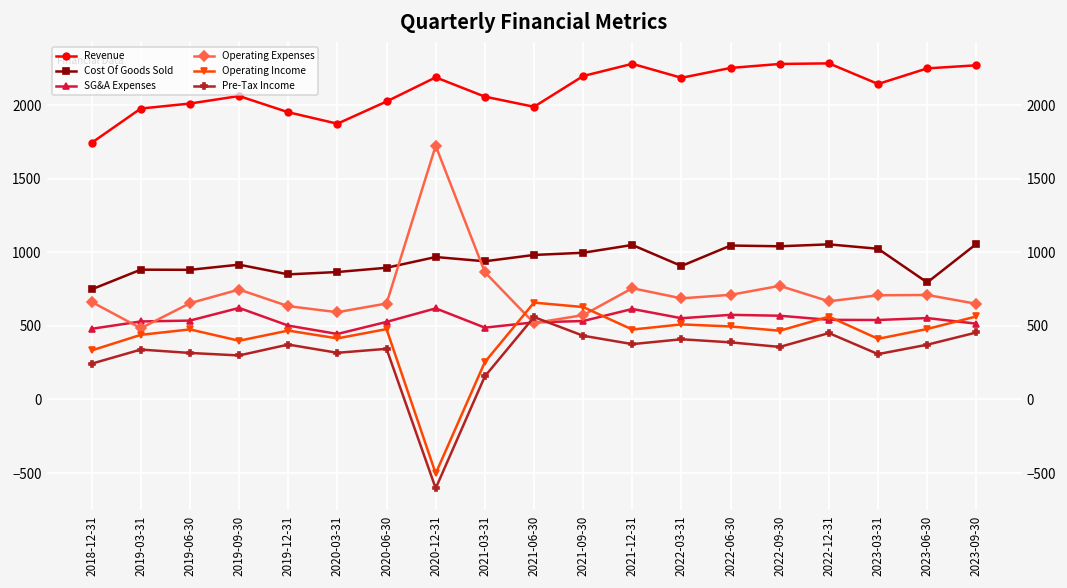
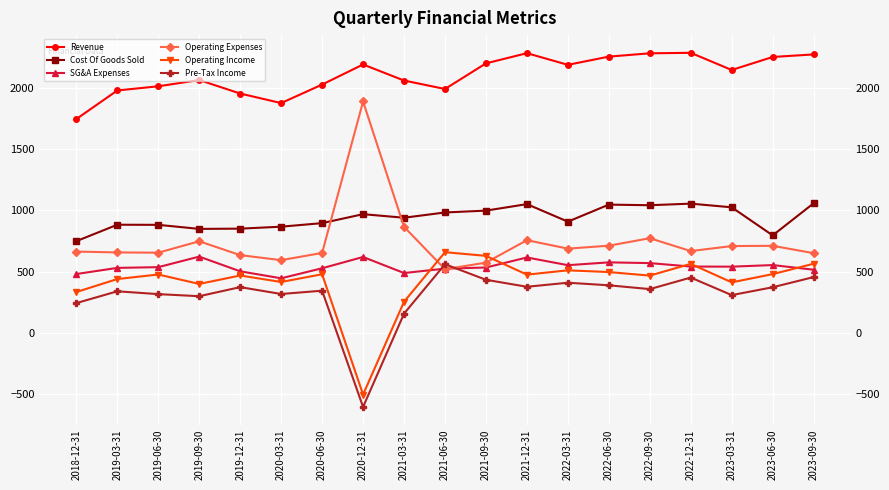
Operating Expenses, 2019-03-31: 480 -> 660
Cost Of Goods Sold, 2019-09-30: 920 -> 850
Operating Expenses, 2020-12-31: 1720 -> 1890
